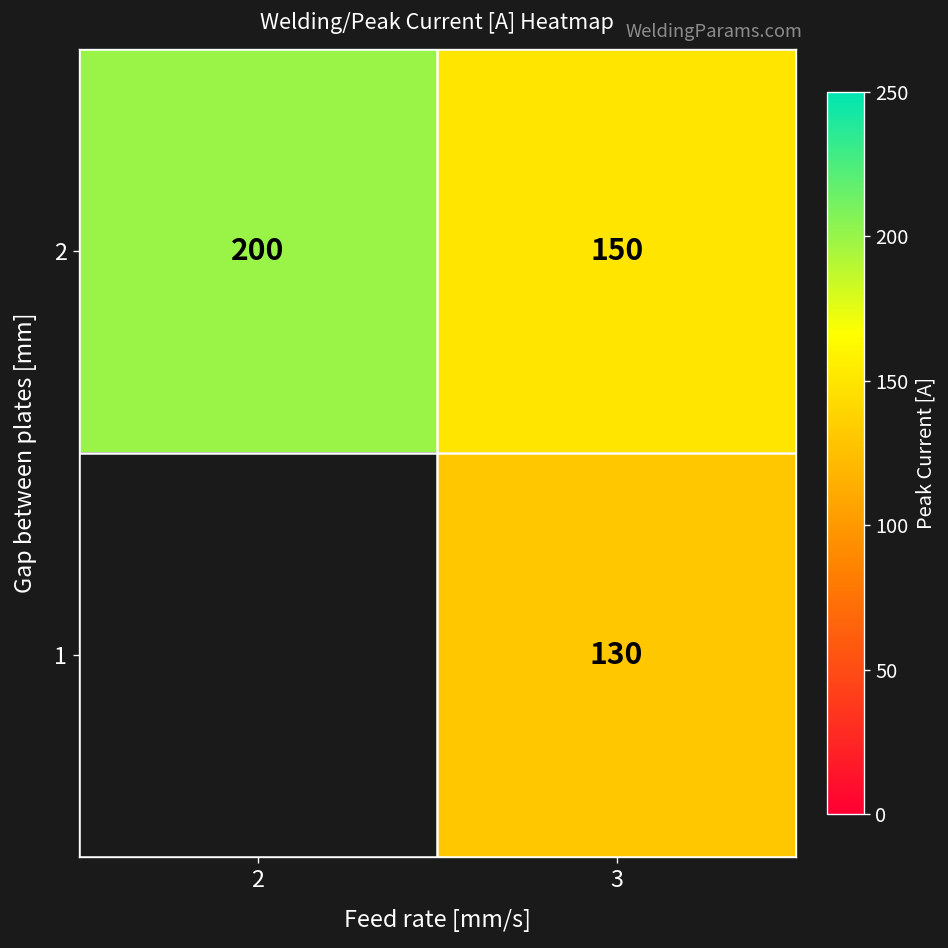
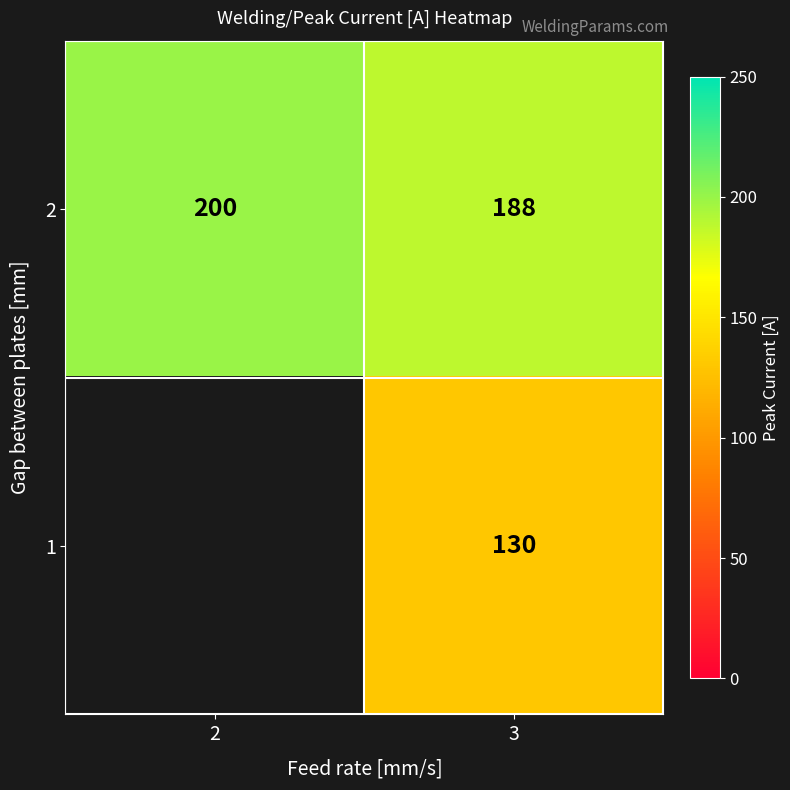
2, 3: 150 -> 188
